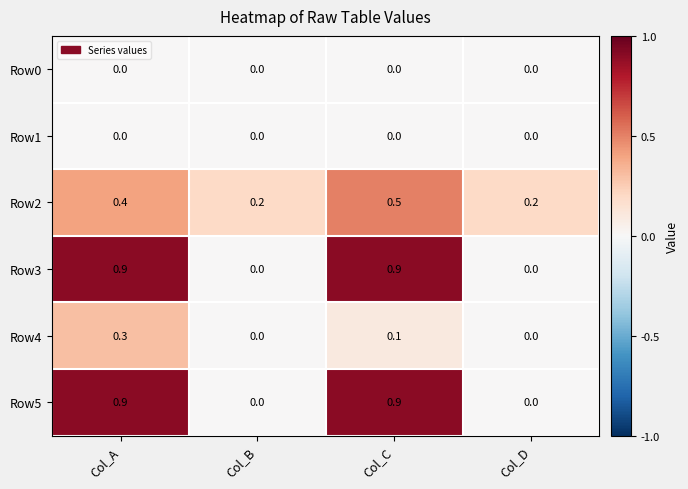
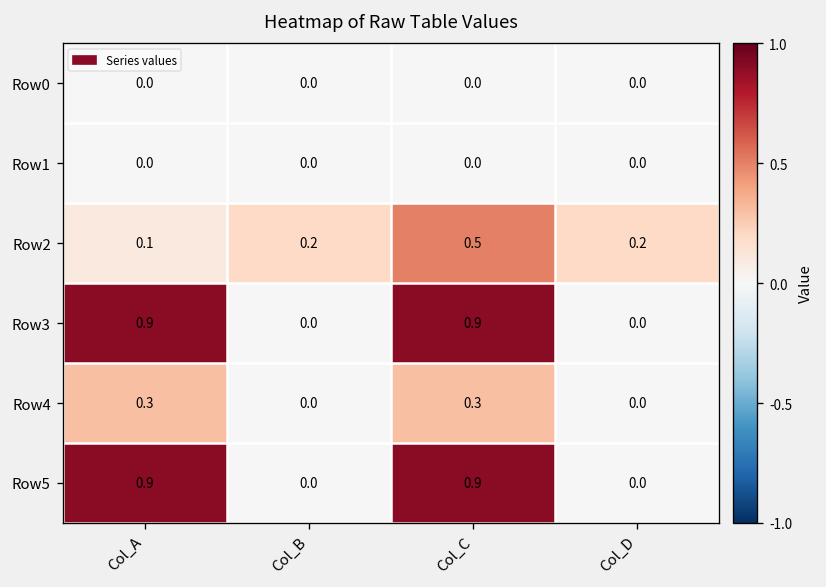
Row2, Col_A: 0.4 -> 0.1
Row4, Col_C: 0.1 -> 0.3
